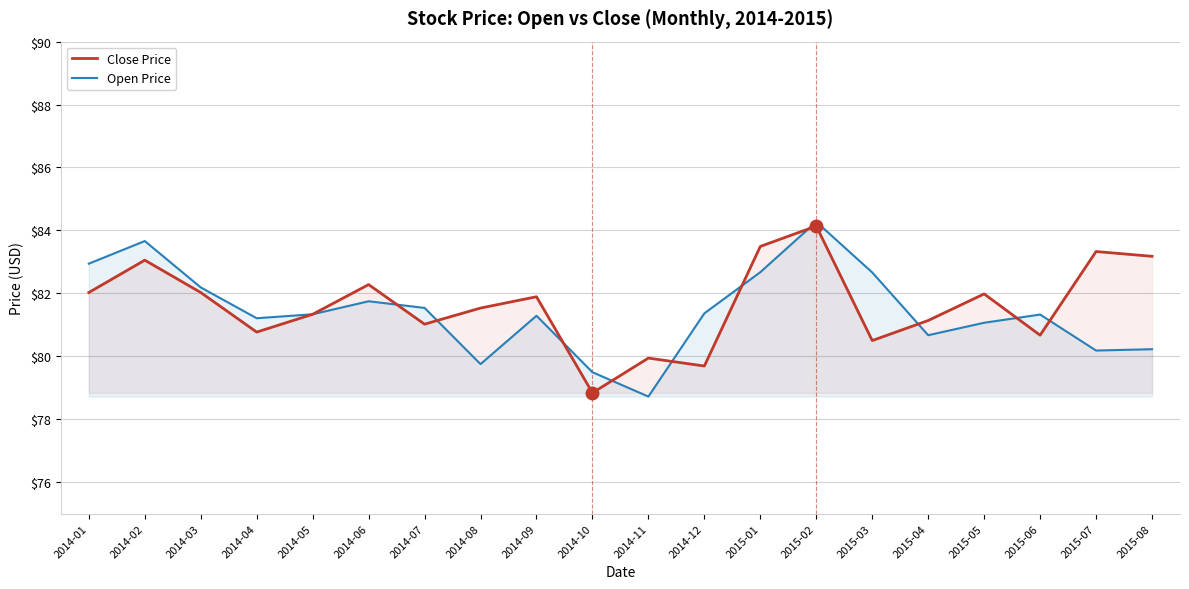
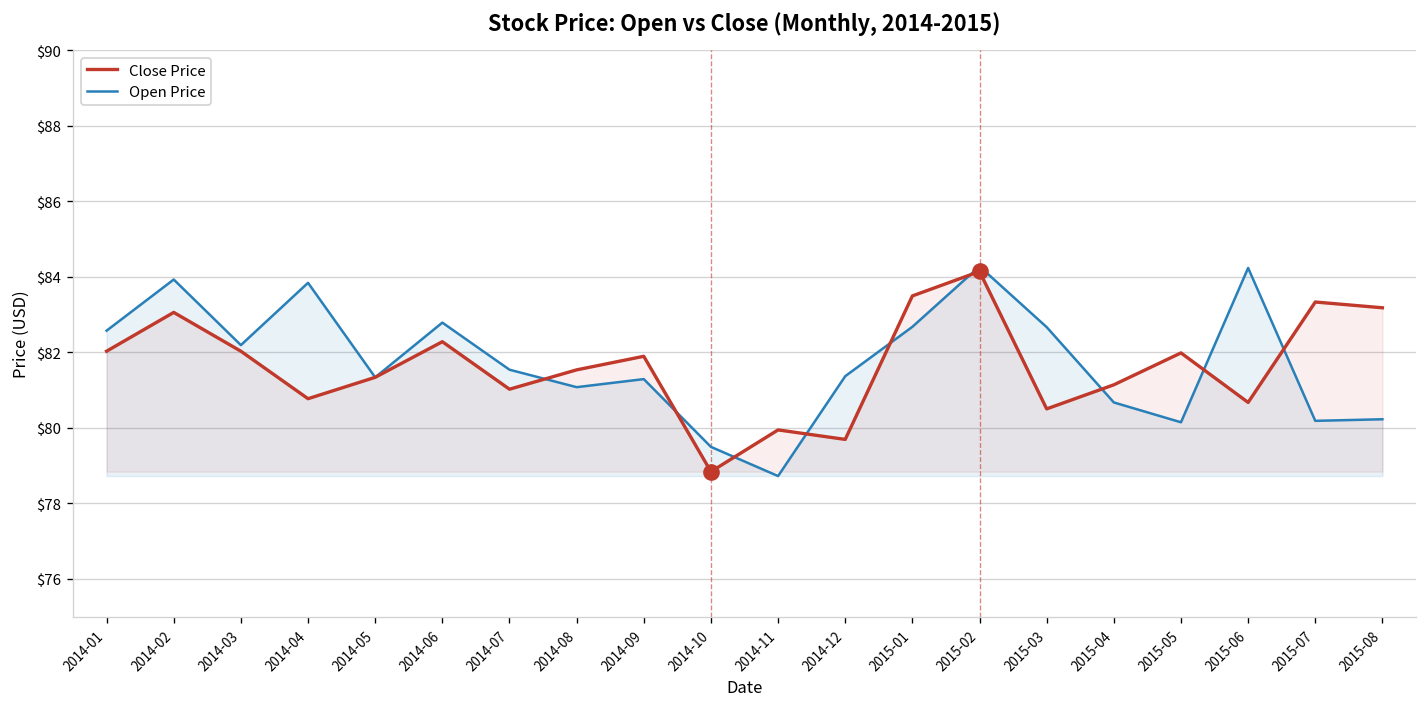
Open Price, 2014-01: $82.9 -> $82.6
Open Price, 2014-02: $83.7 -> $83.9
Open Price, 2014-04: $81.2 -> $83.8
Open Price, 2014-06: $81.7 -> $82.8
Open Price, 2014-08: $79.8 -> $81.1
Open Price, 2015-05: $81.1 -> $80.1
Open Price, 2015-06: $81.3 -> $84.2
